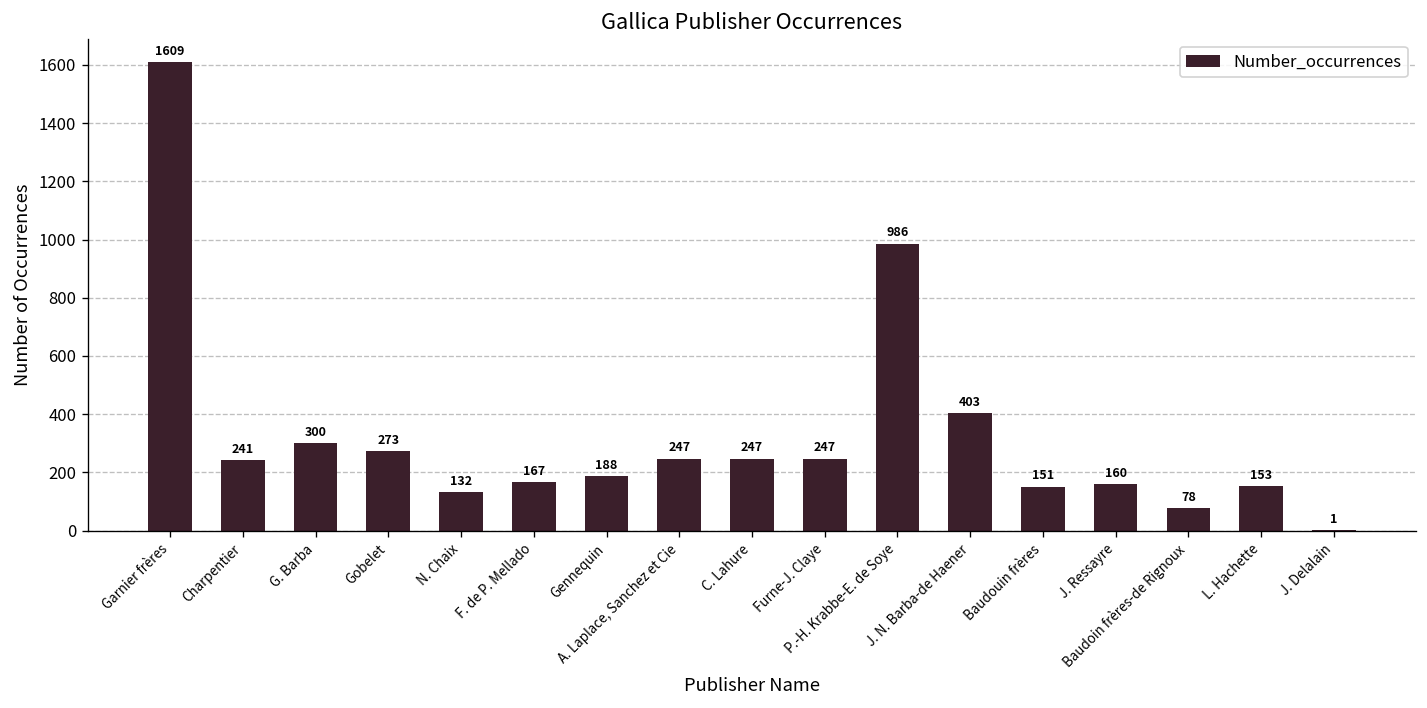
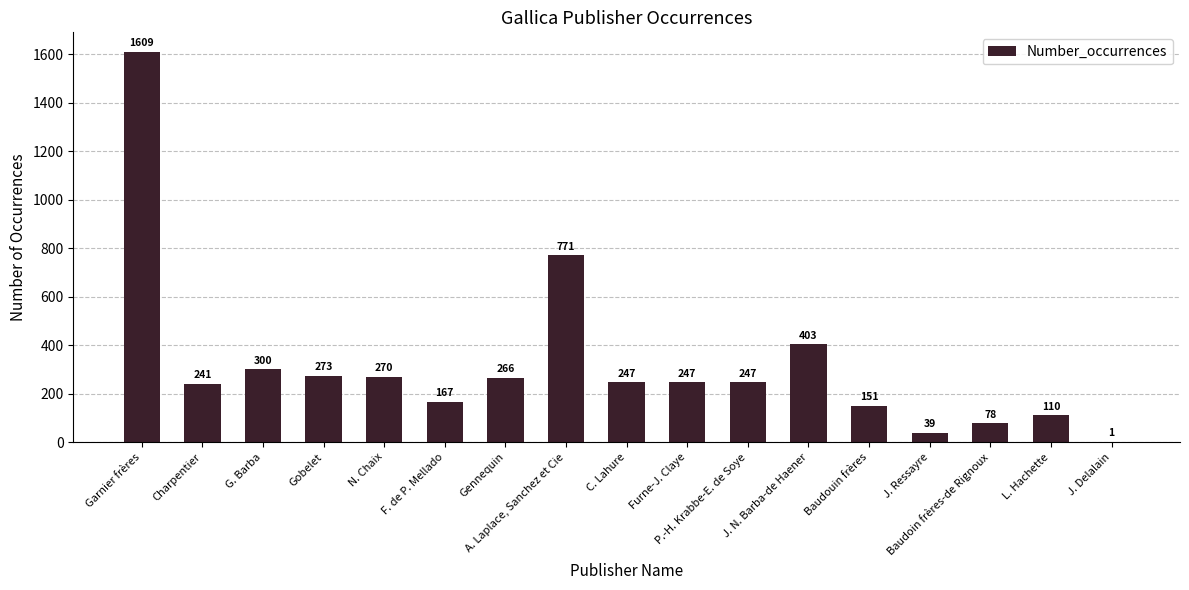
N. Chaix: 132 -> 270
Gennequin: 188 -> 266
A. Laplace, Sanchez et Cie: 247 -> 771
P.-H. Krabbe-E. de Soye: 986 -> 247
J. Ressayre: 160 -> 39
L. Hachette: 153 -> 110
